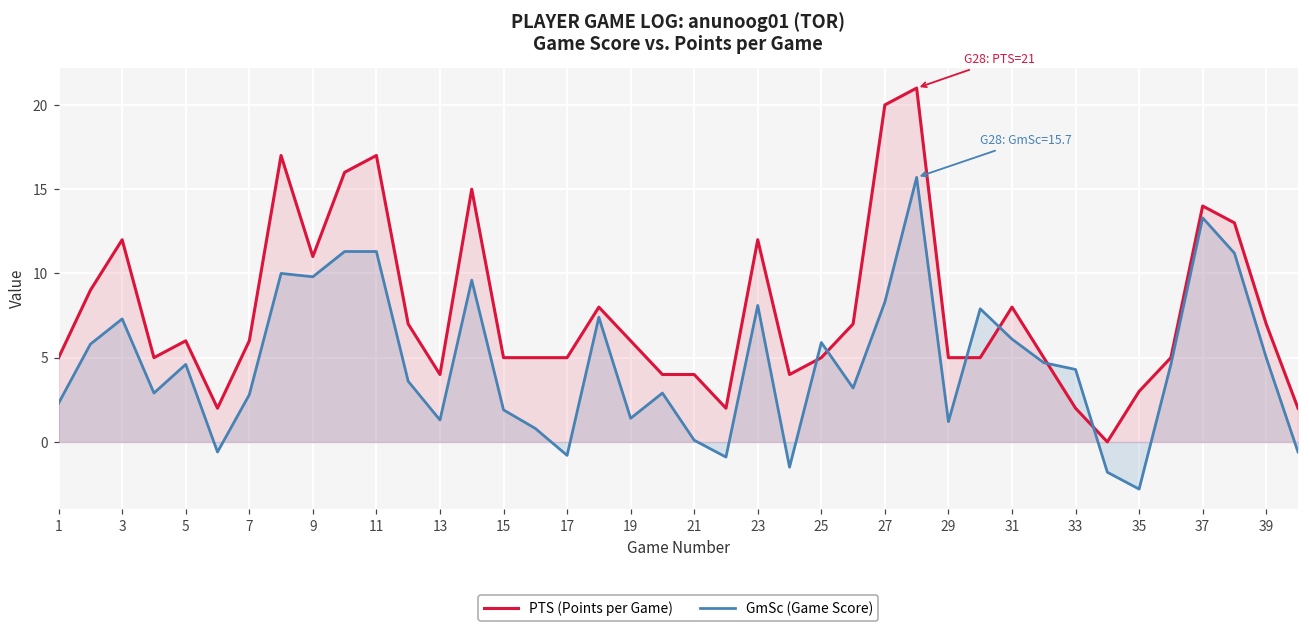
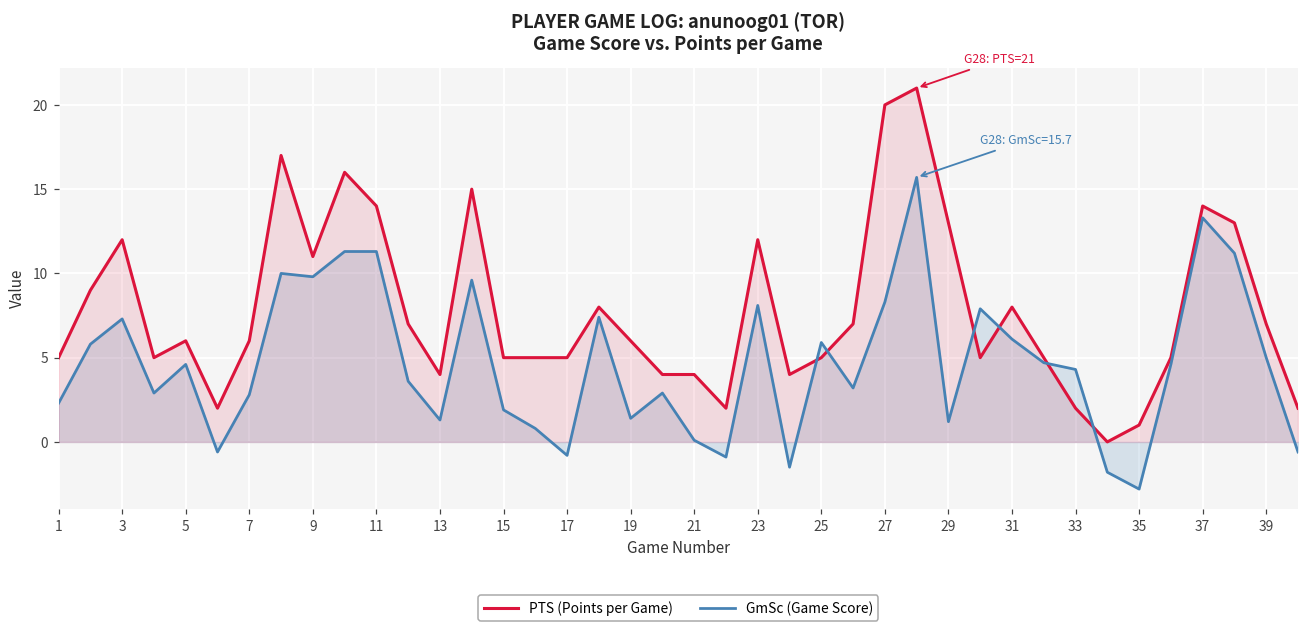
PTS (Points per Game), 11: 17 -> 14
PTS (Points per Game), 29: 5 -> 13
PTS (Points per Game), 35: 3 -> 1
